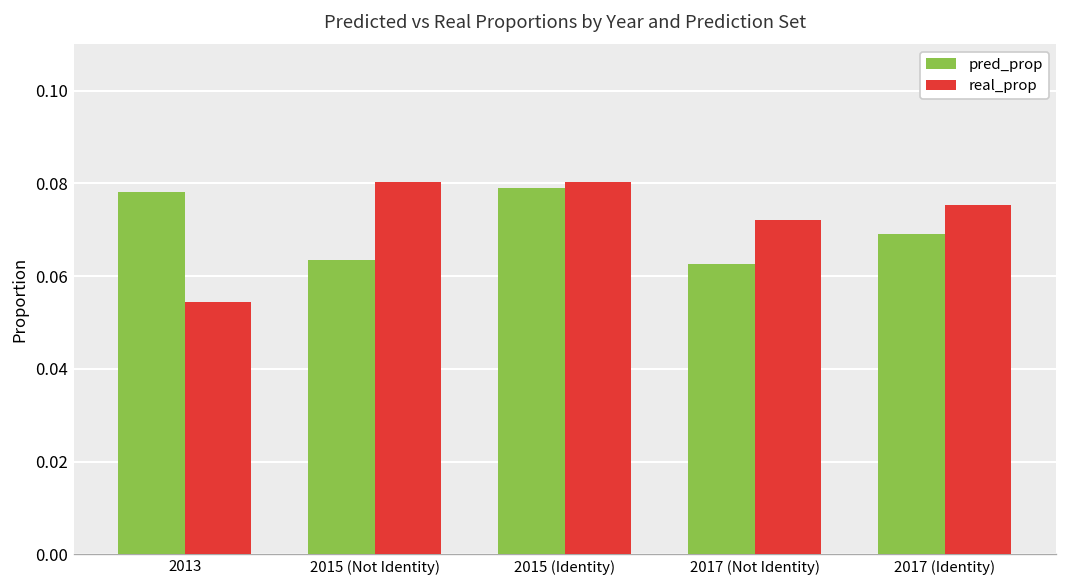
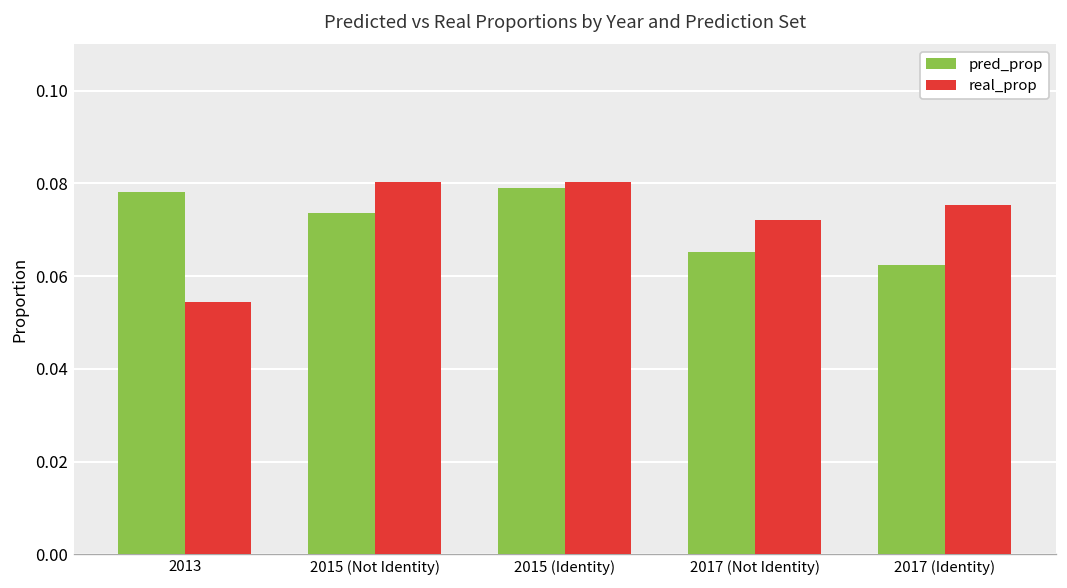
pred_prop, 2015 (Not Identity): 0.063 -> 0.074
pred_prop, 2017 (Not Identity): 0.063 -> 0.065
pred_prop, 2017 (Identity): 0.069 -> 0.062
